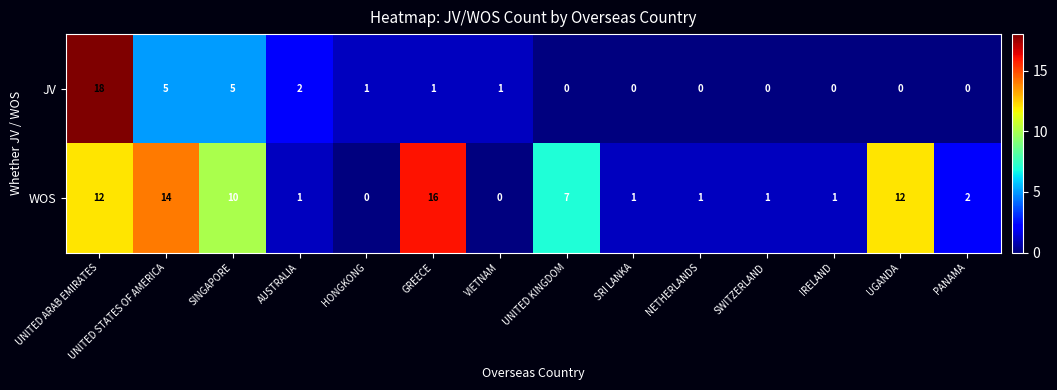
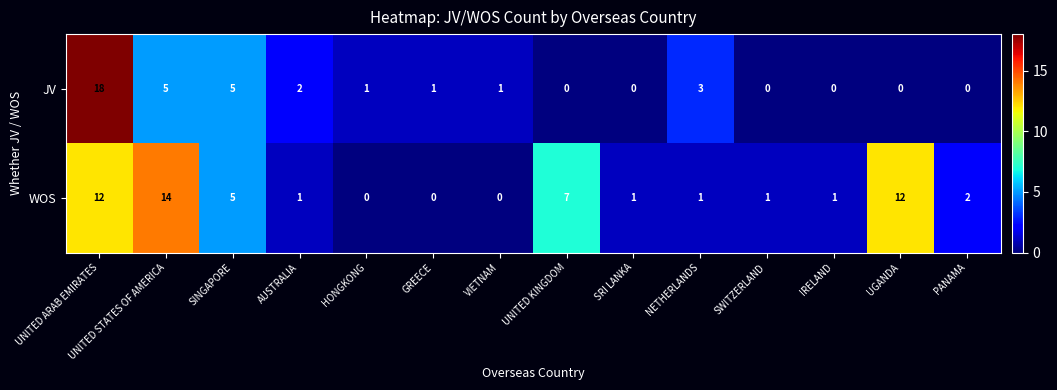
JV, NETHERLANDS: 0 -> 3
WOS, SINGAPORE: 10 -> 5
WOS, GREECE: 16 -> 0
